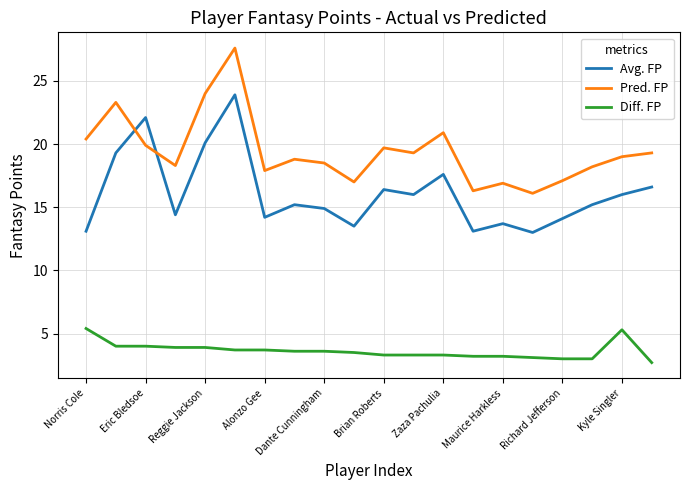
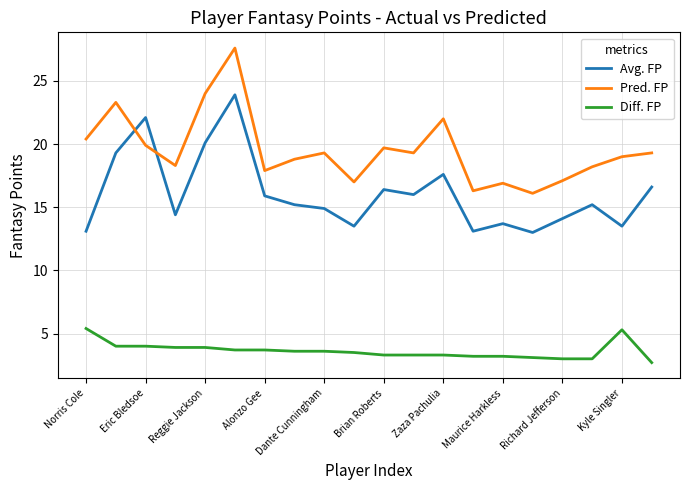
Avg. FP, Alonzo Gee: 14.2 -> 15.9
Pred. FP, Dante Cunningham: 18.5 -> 19.3
Pred. FP, Zaza Pachulia: 20.9 -> 22.0
Avg. FP, Kyle Singler: 16.0 -> 13.5
